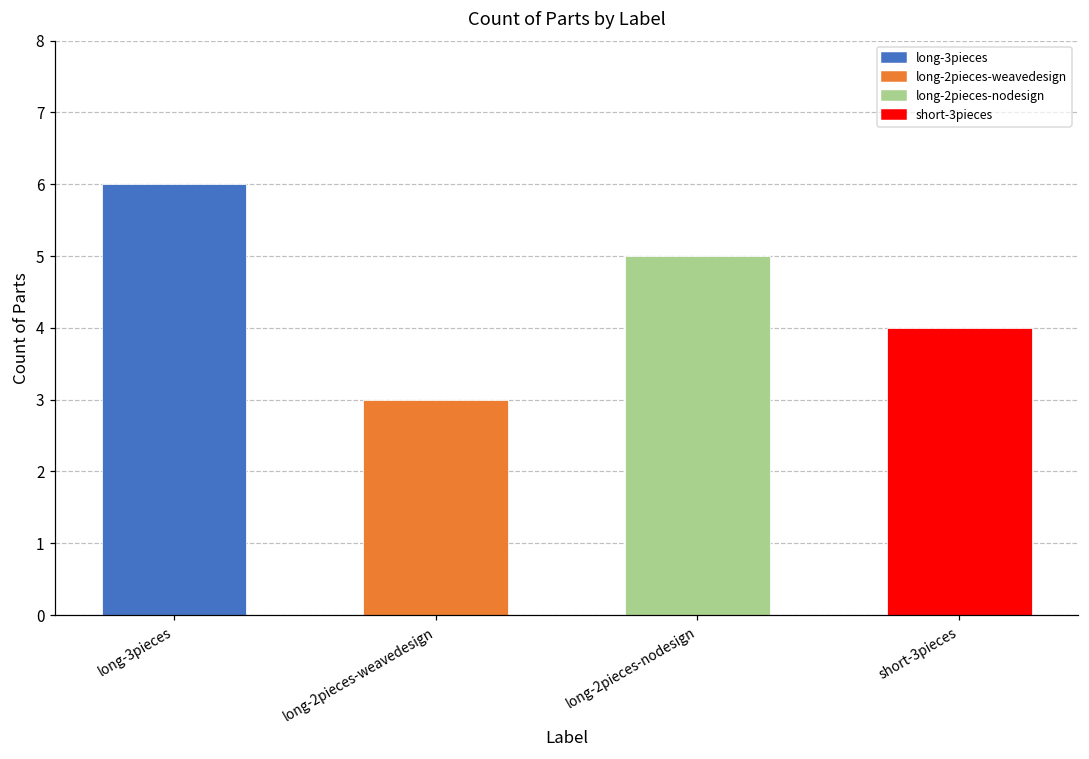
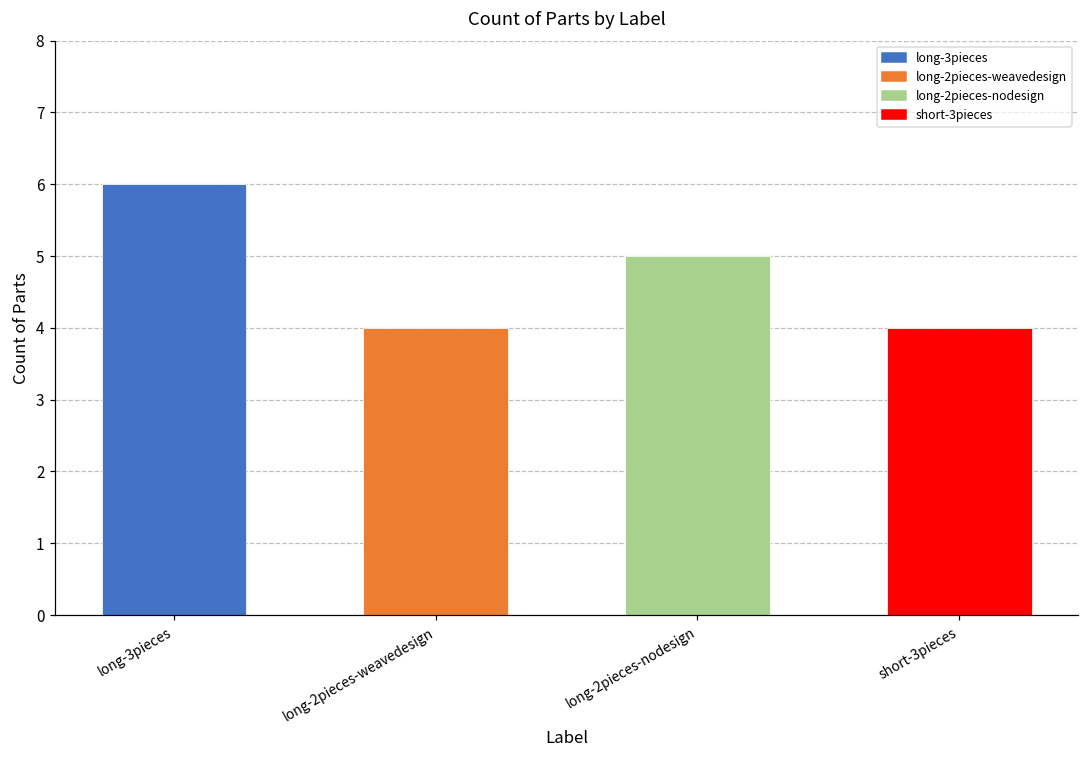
long-2pieces-weavedesign: 3 -> 4
